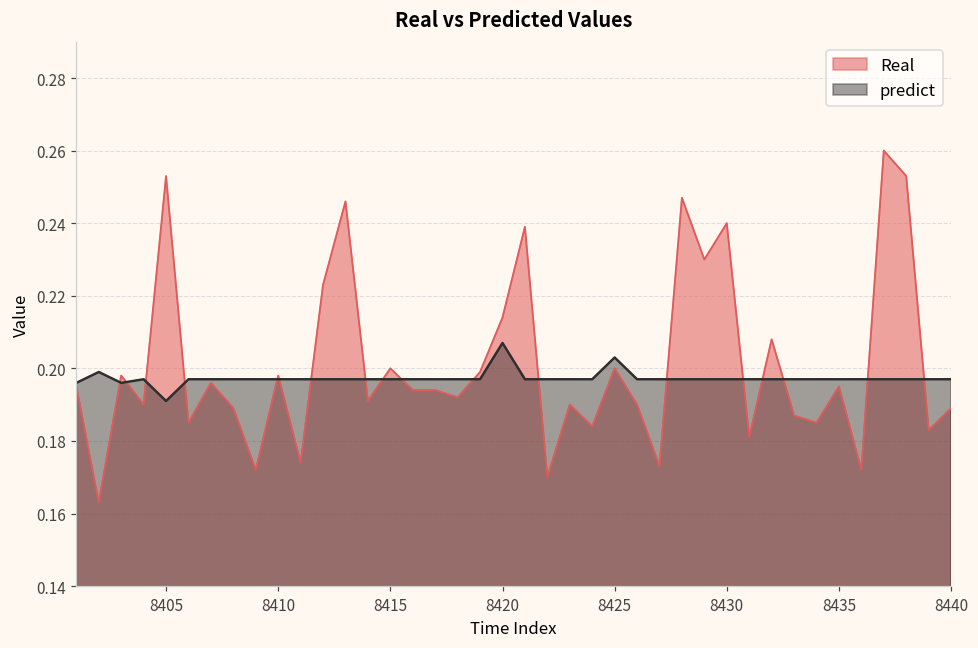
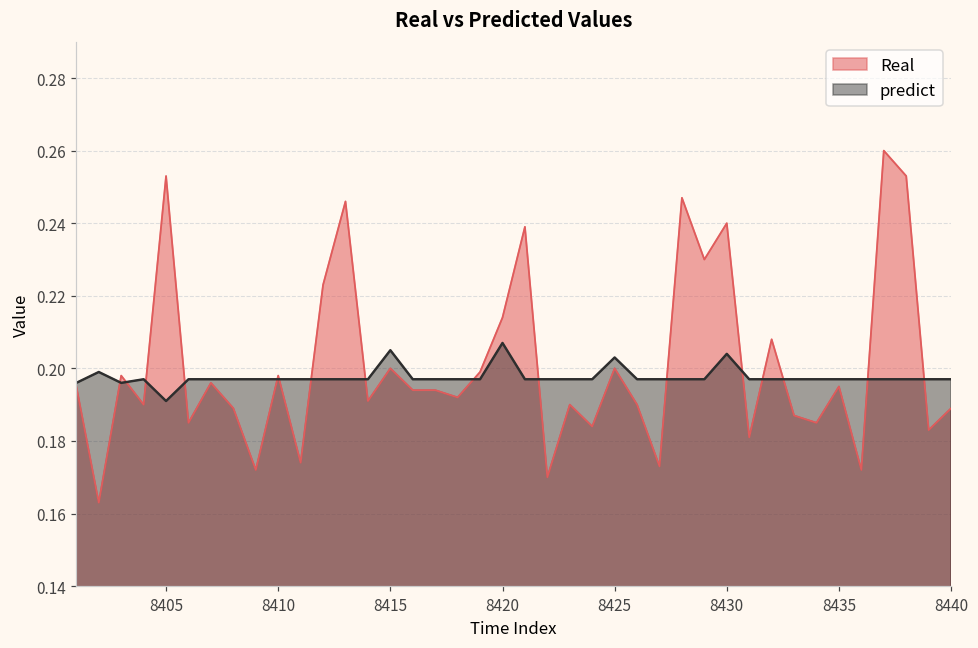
predict, 8415: 0.197 -> 0.205
predict, 8430: 0.197 -> 0.204
